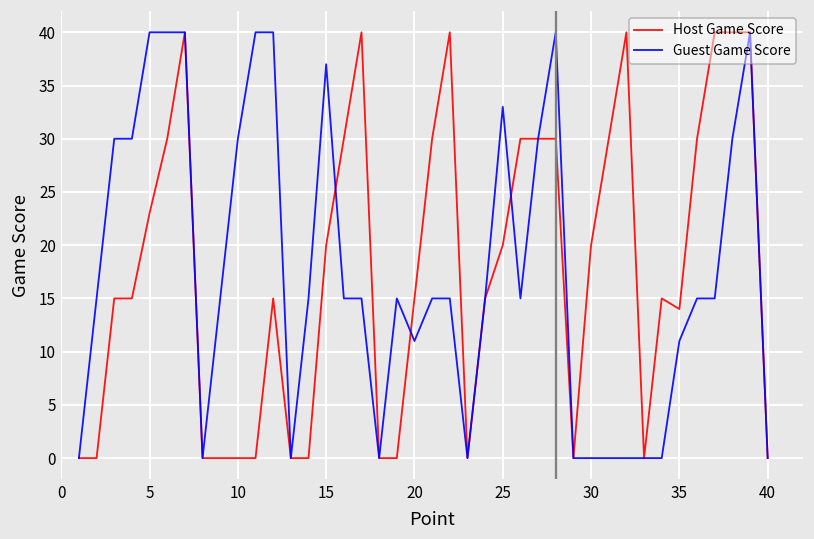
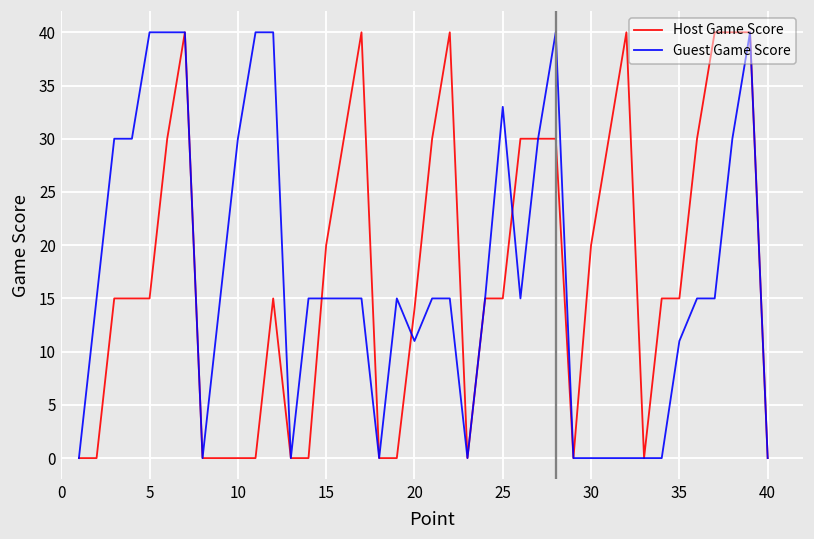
Host Game Score, 5: 23 -> 15
Guest Game Score, 15: 37 -> 15
Host Game Score, 20: 15 -> 14
Host Game Score, 25: 20 -> 15
Host Game Score, 35: 14 -> 15
